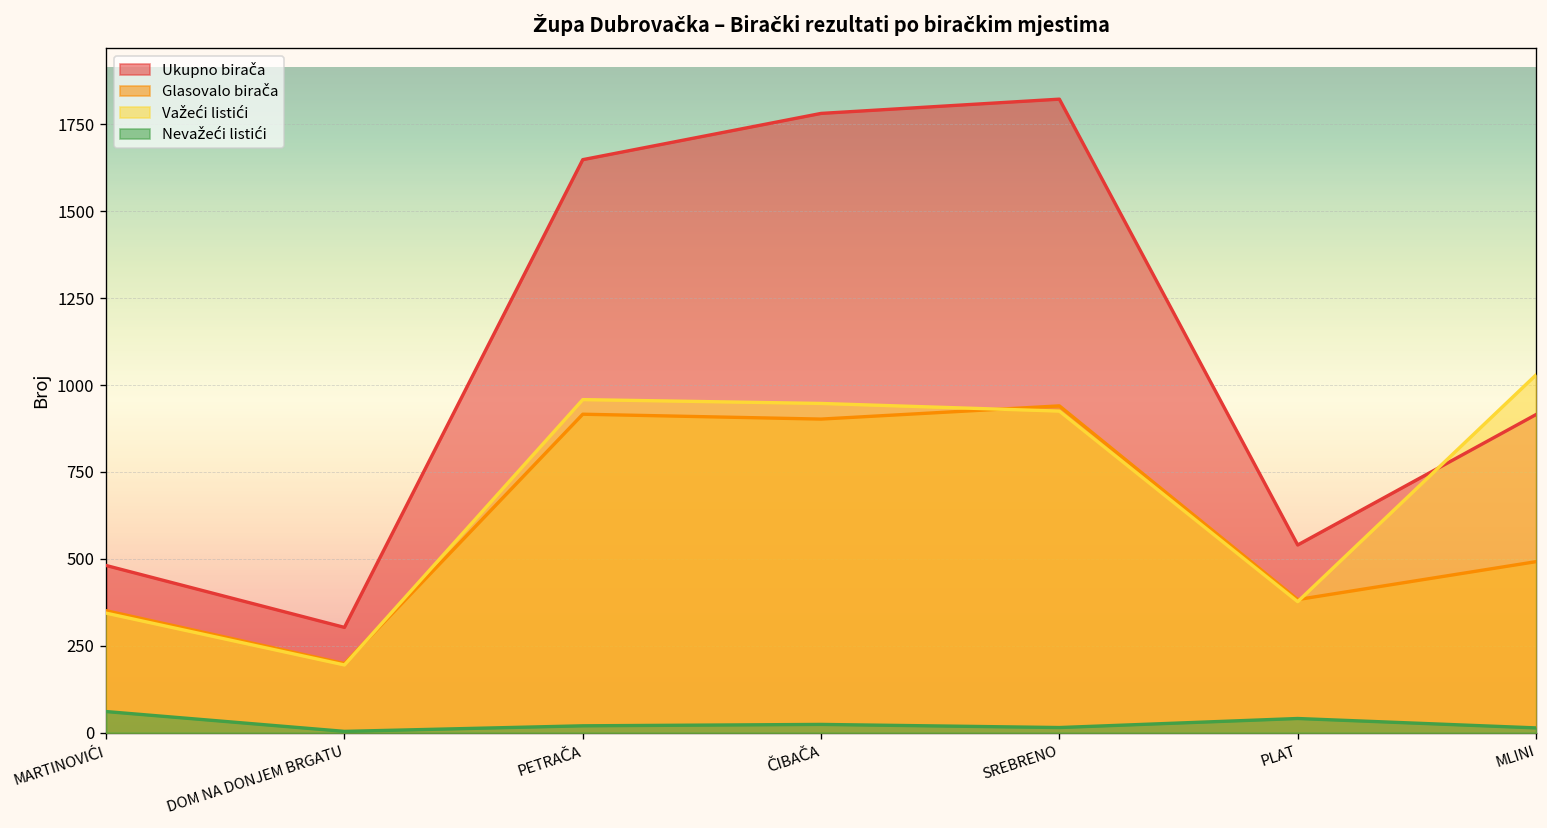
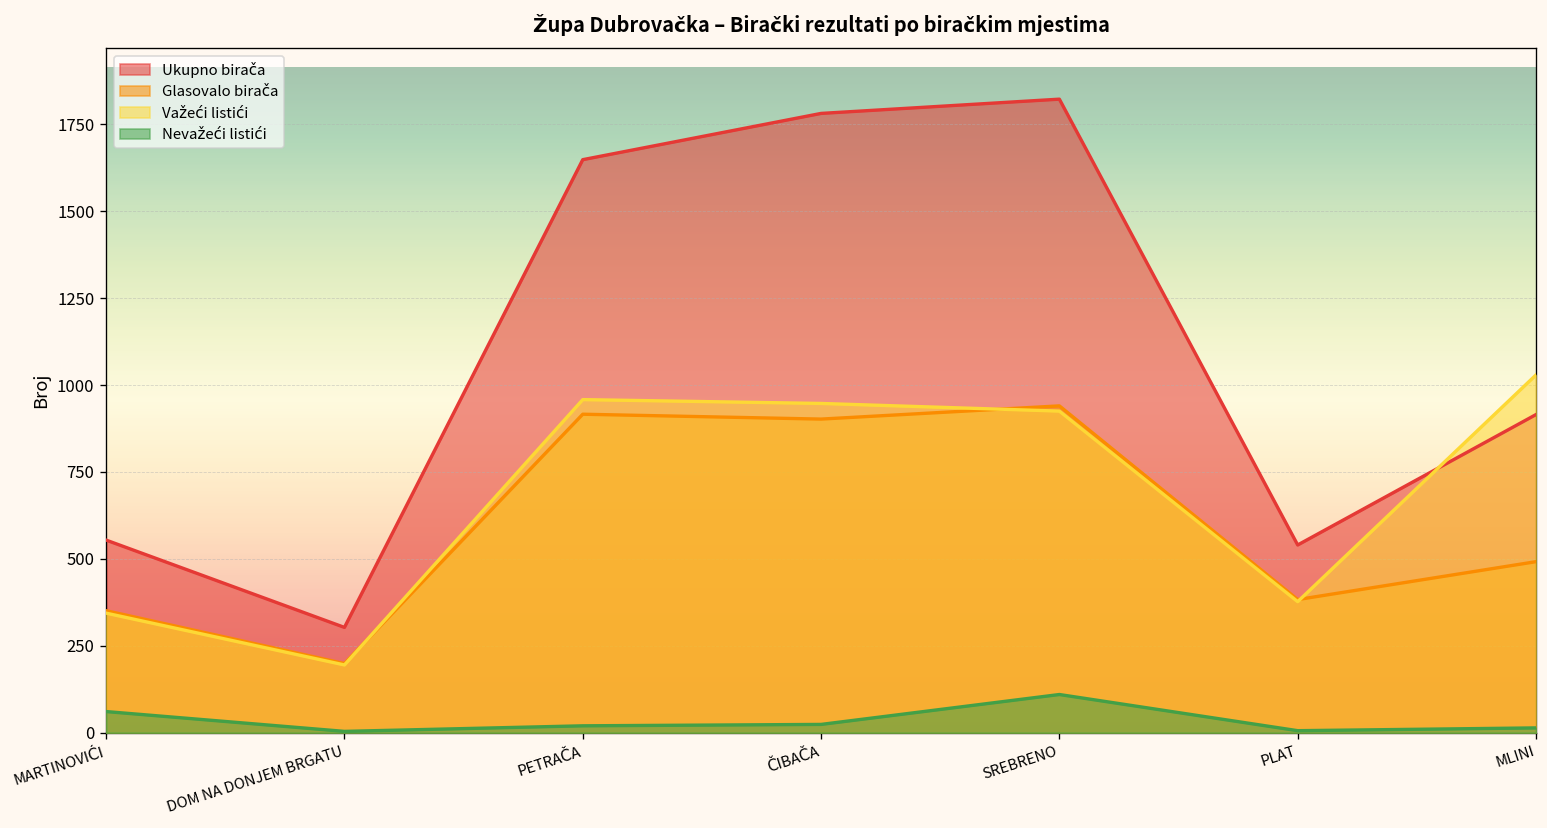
Ukupno birača, MARTINOVIĆI: 480 -> 550
Nevažeći listići, SREBRENO: 20 -> 110
Nevažeći listići, PLAT: 40 -> 10
